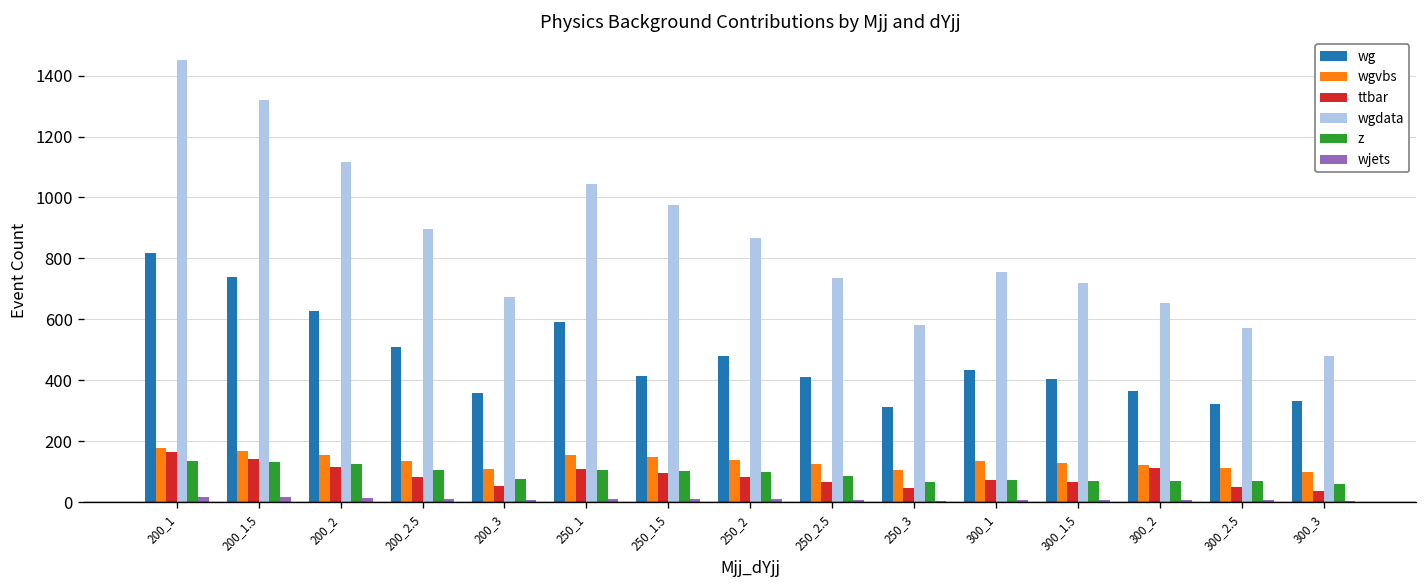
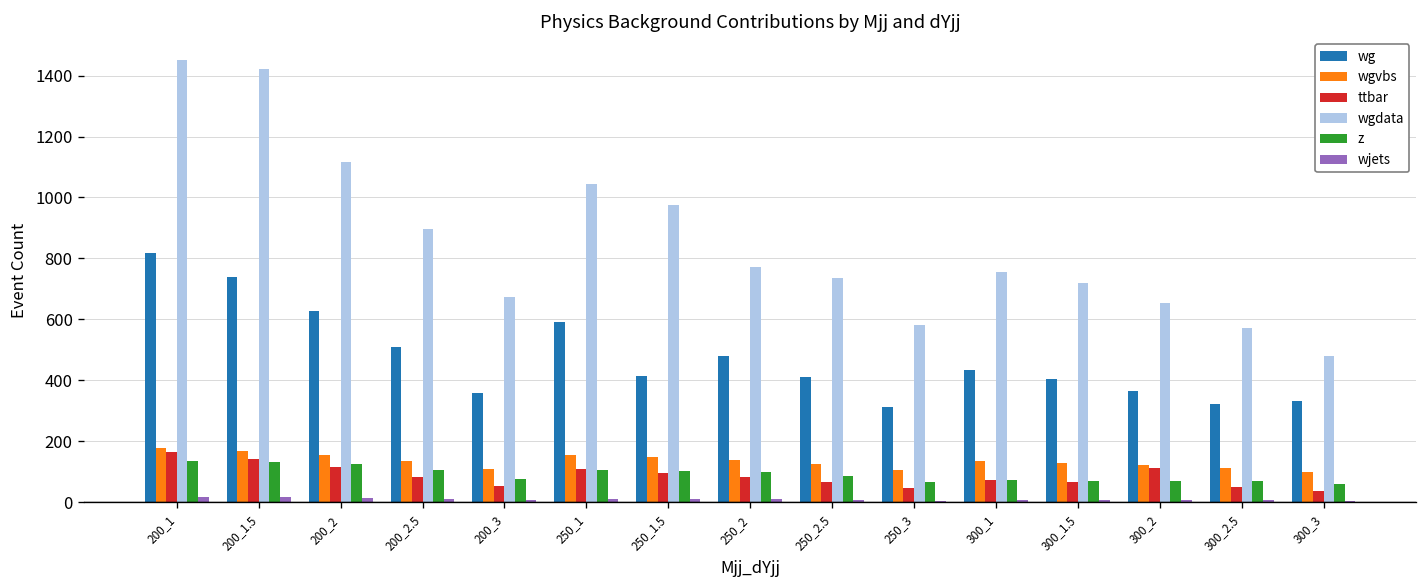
wgdata, 200_1.5: 1320 -> 1420
wgdata, 250_2: 870 -> 770
